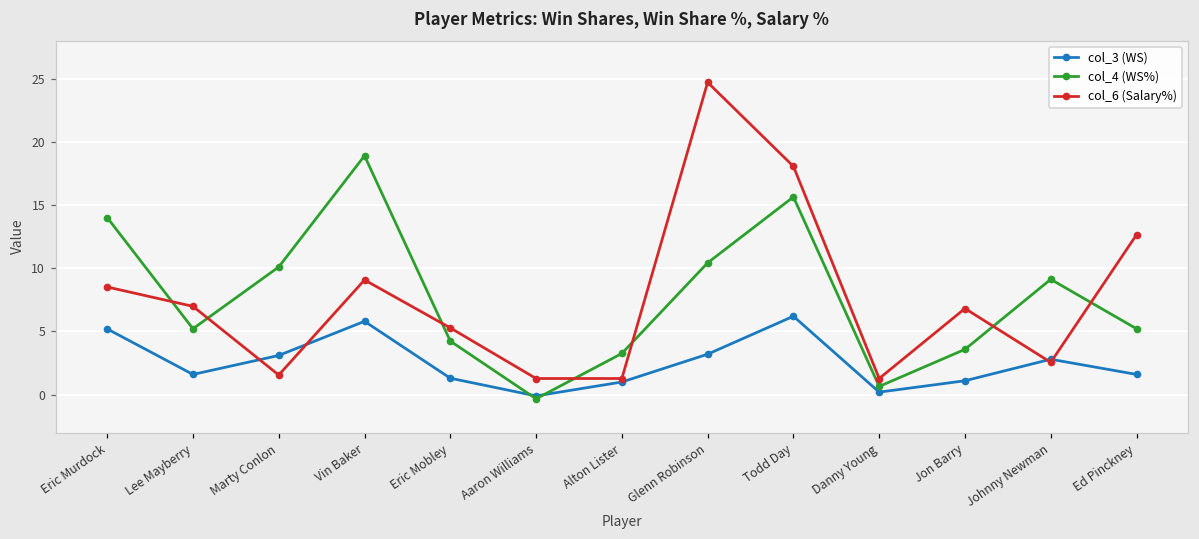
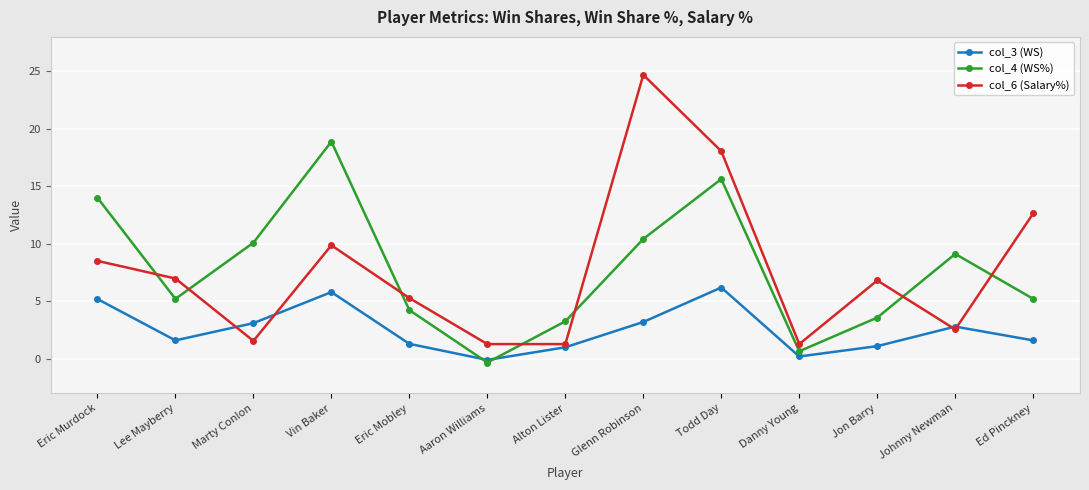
col_6 (Salary%), Vin Baker: 9.1 -> 9.9
